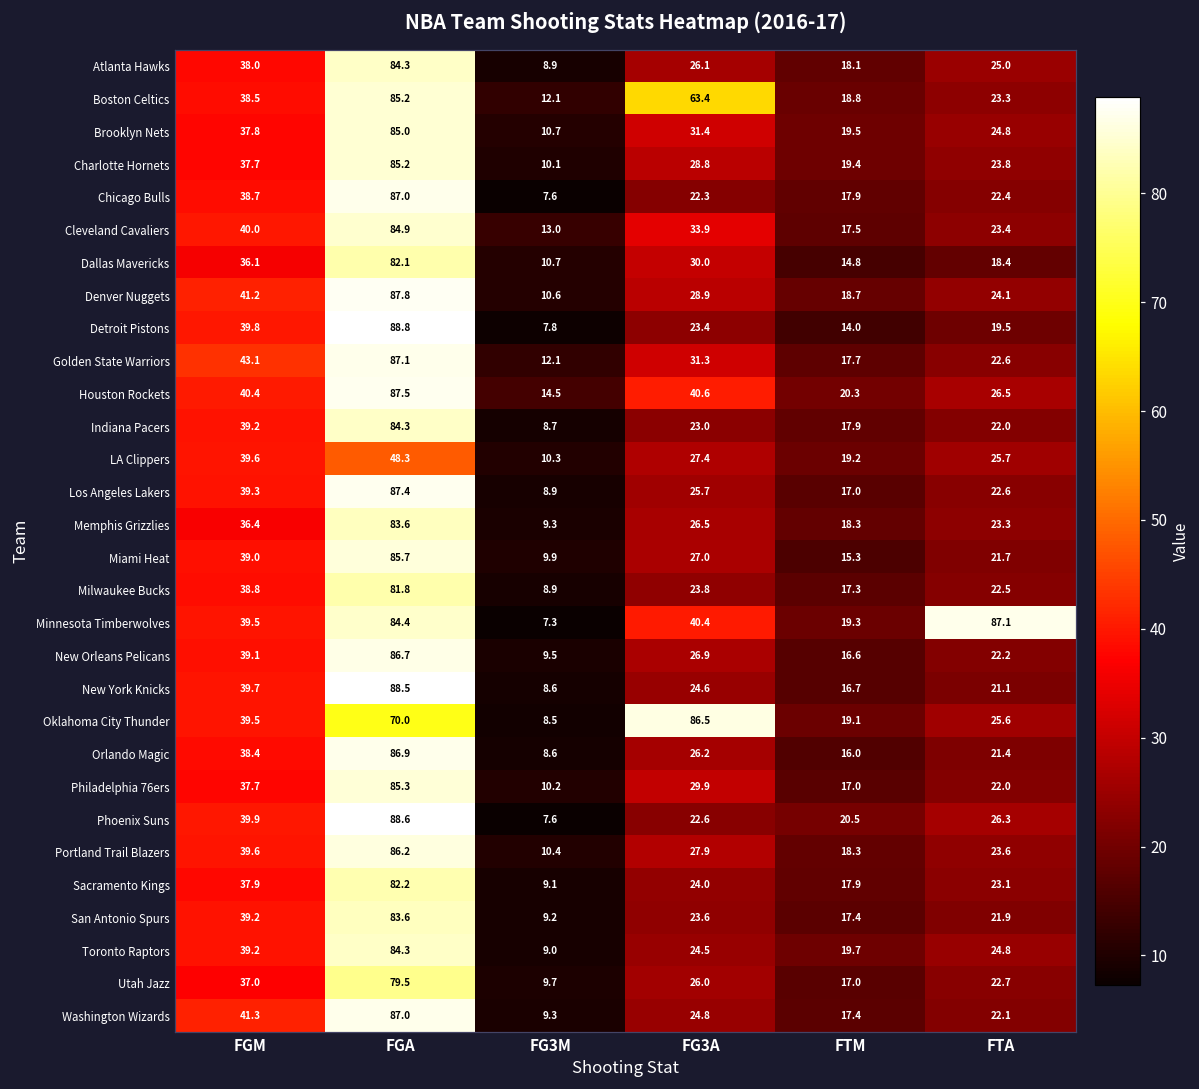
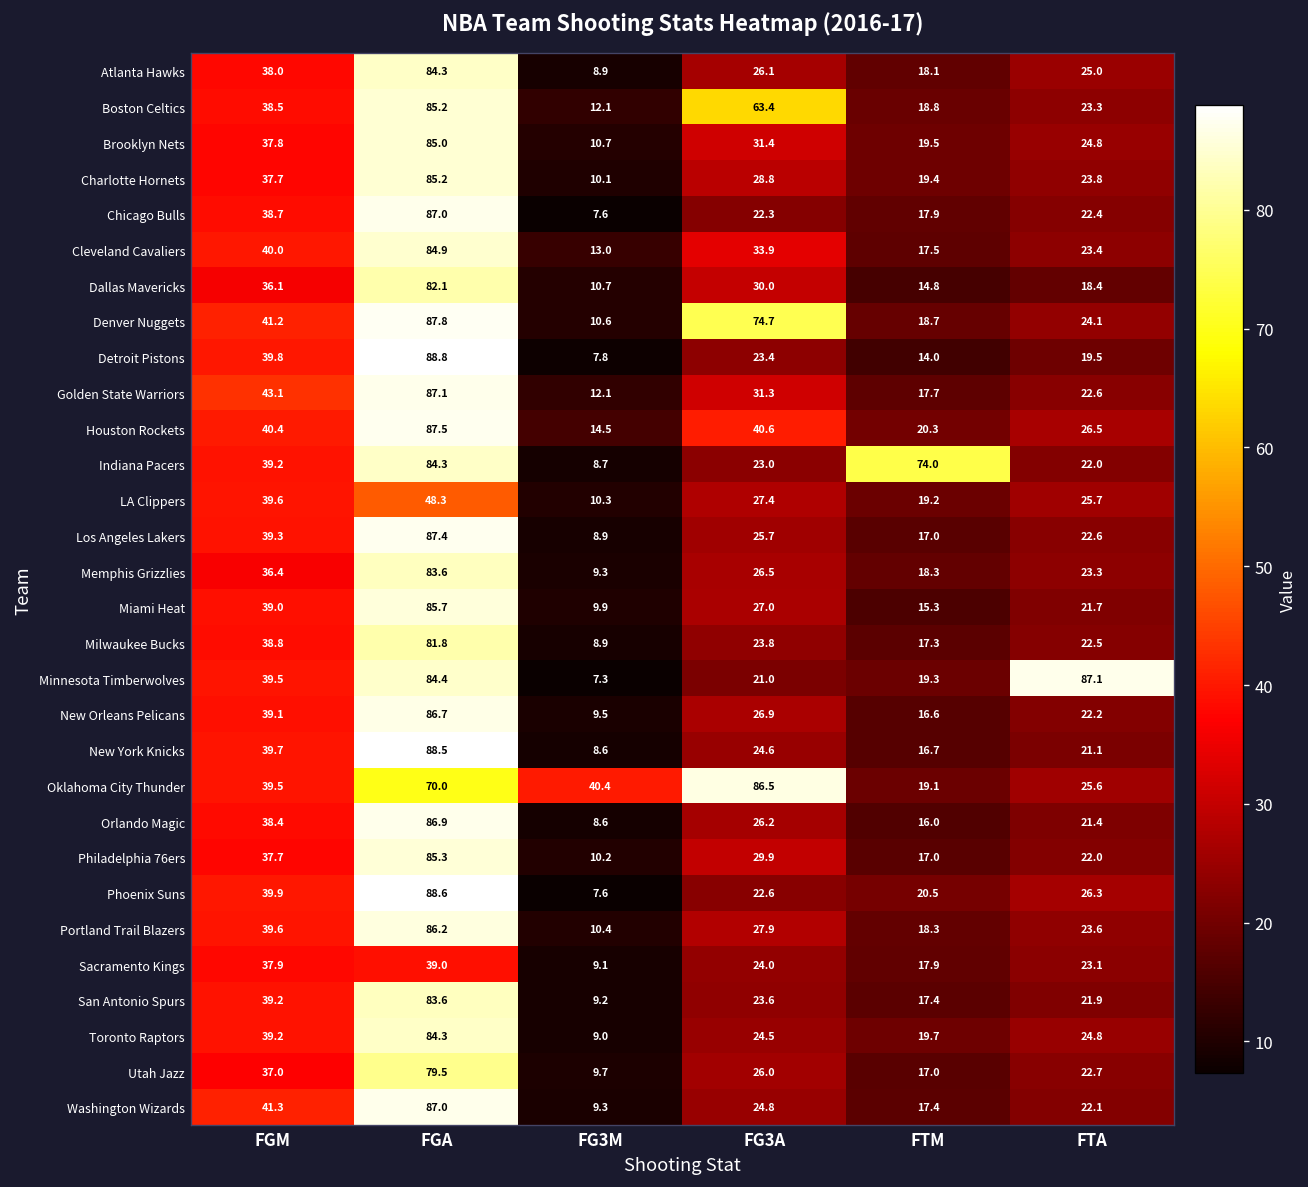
Denver Nuggets, FG3A: 28.9 -> 74.7
Indiana Pacers, FTM: 17.9 -> 74.0
Minnesota Timberwolves, FG3A: 40.4 -> 21.0
Oklahoma City Thunder, FG3M: 8.5 -> 40.4
Sacramento Kings, FGA: 82.2 -> 39.0
